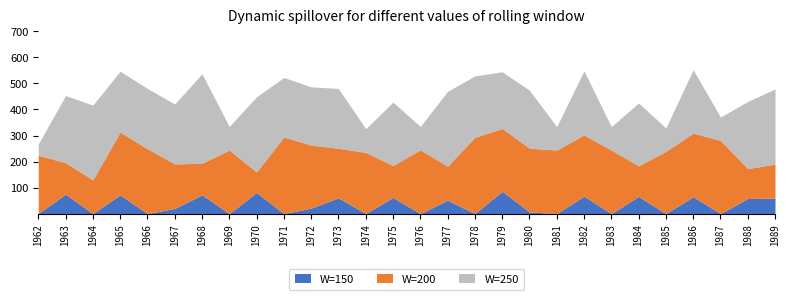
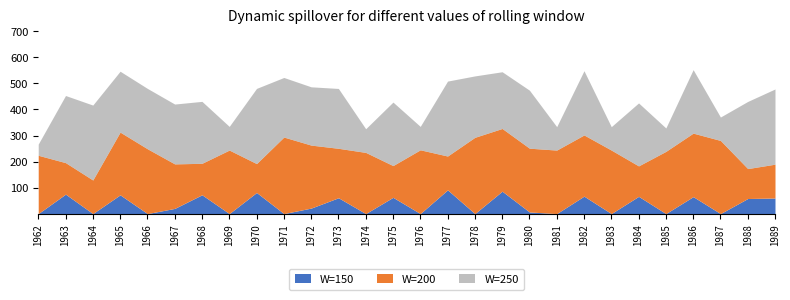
W=250, 1968: 340 -> 240
W=200, 1970: 80 -> 110
W=150, 1977: 50 -> 90
